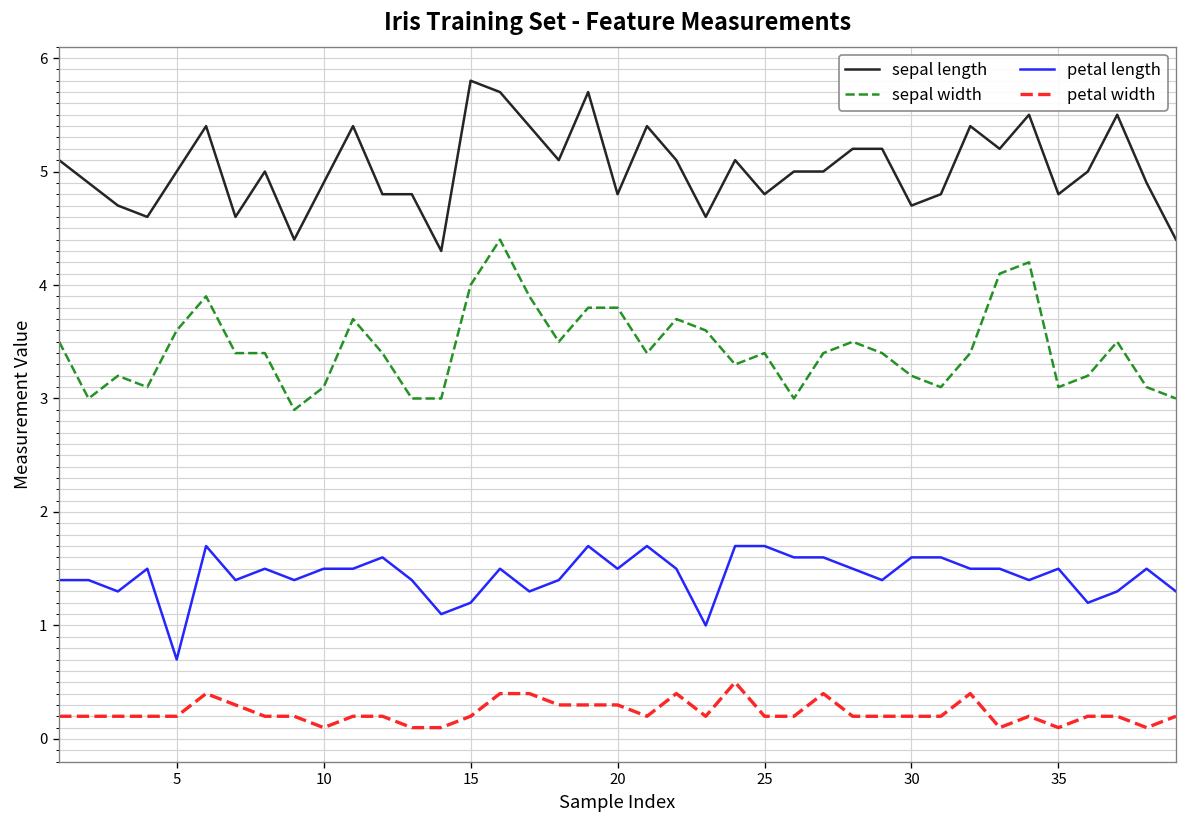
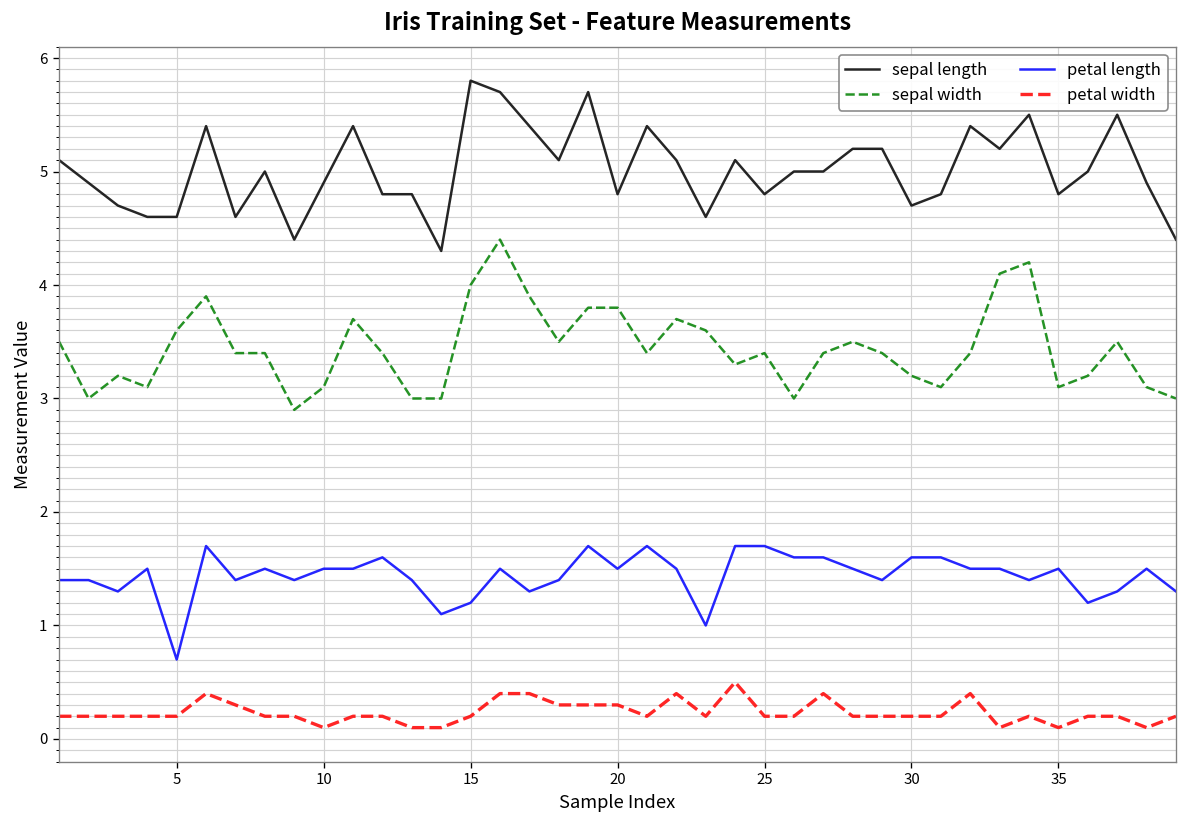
sepal length, 5: 5.0 -> 4.6
